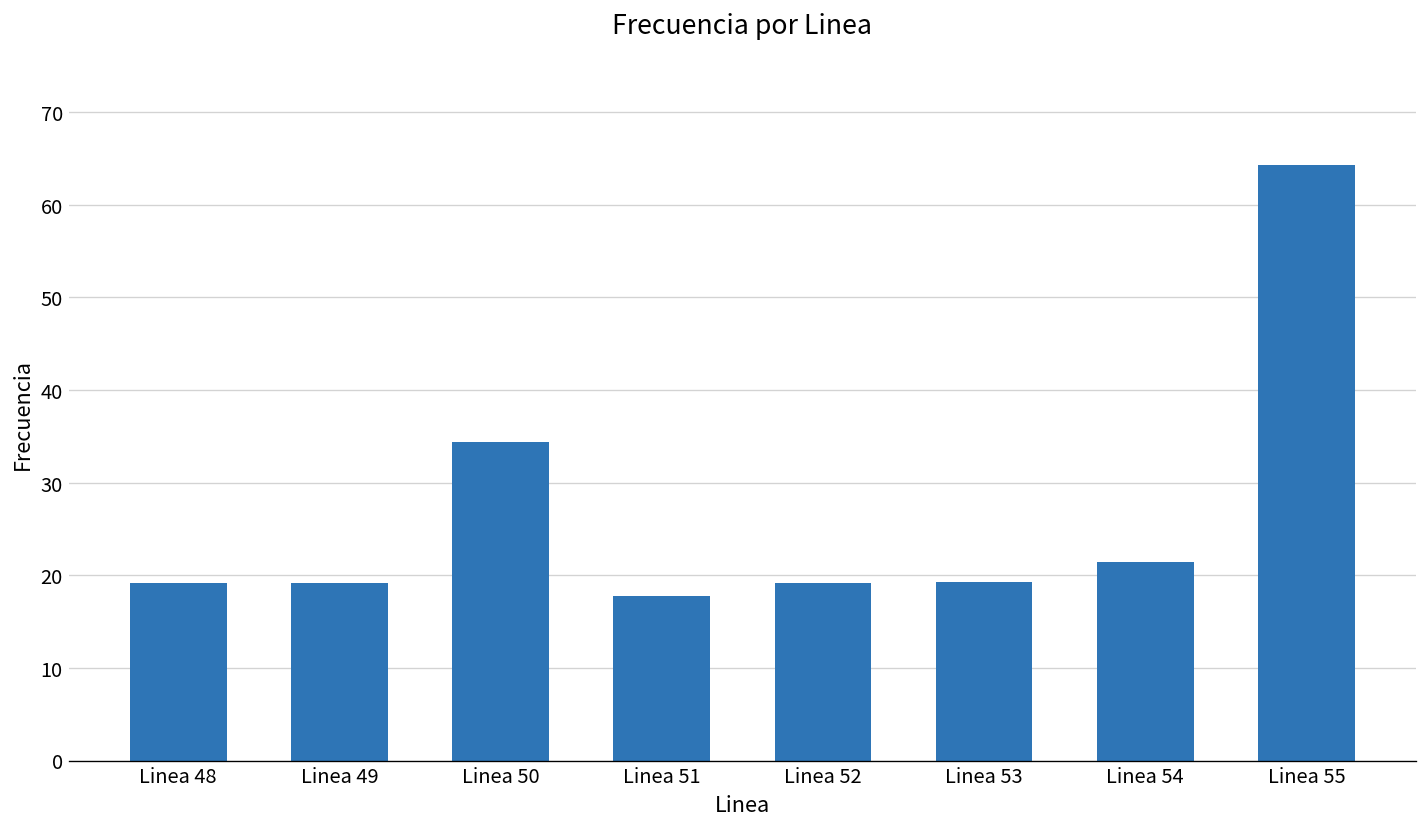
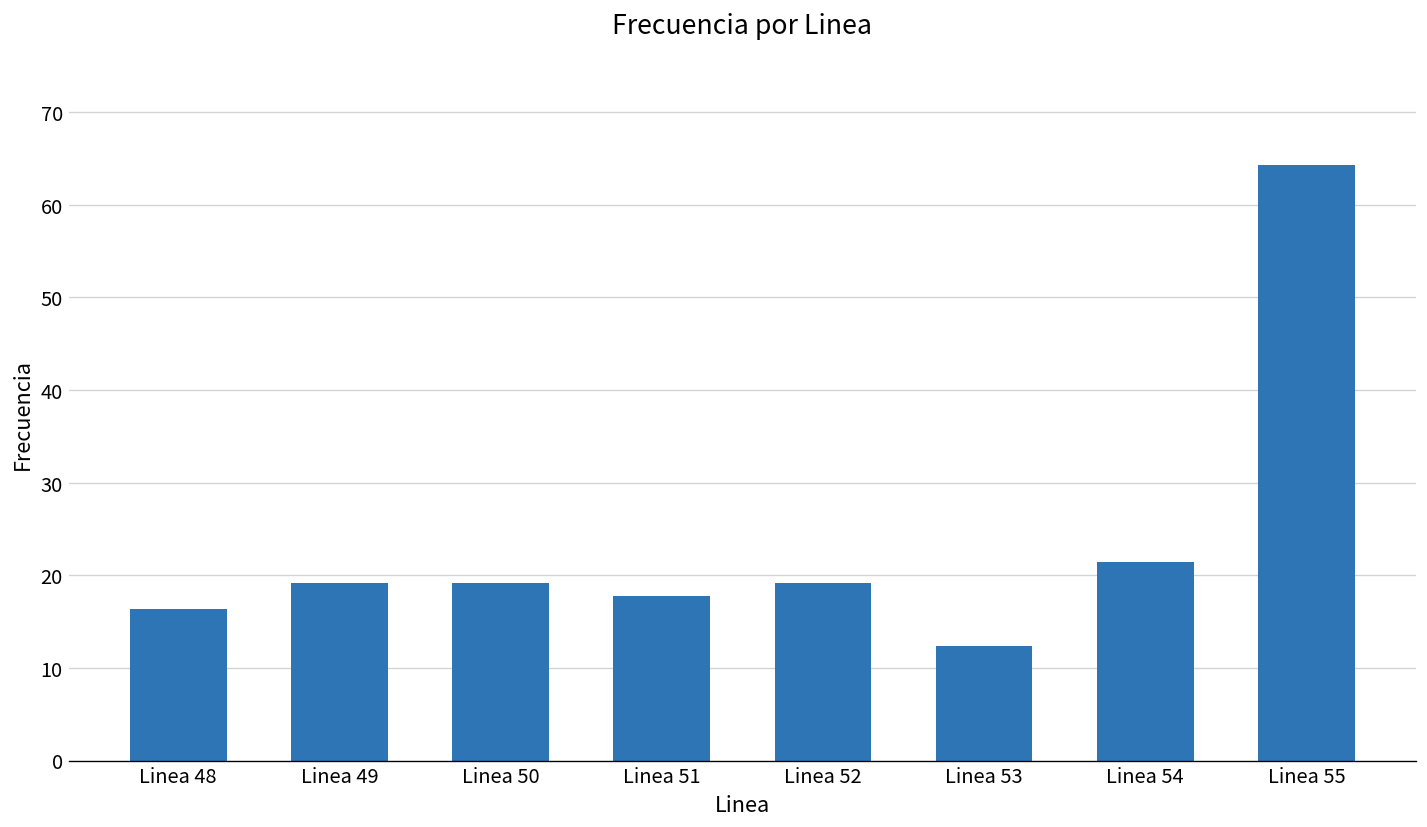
Linea 48: 19 -> 16
Linea 50: 34 -> 19
Linea 53: 19 -> 12
